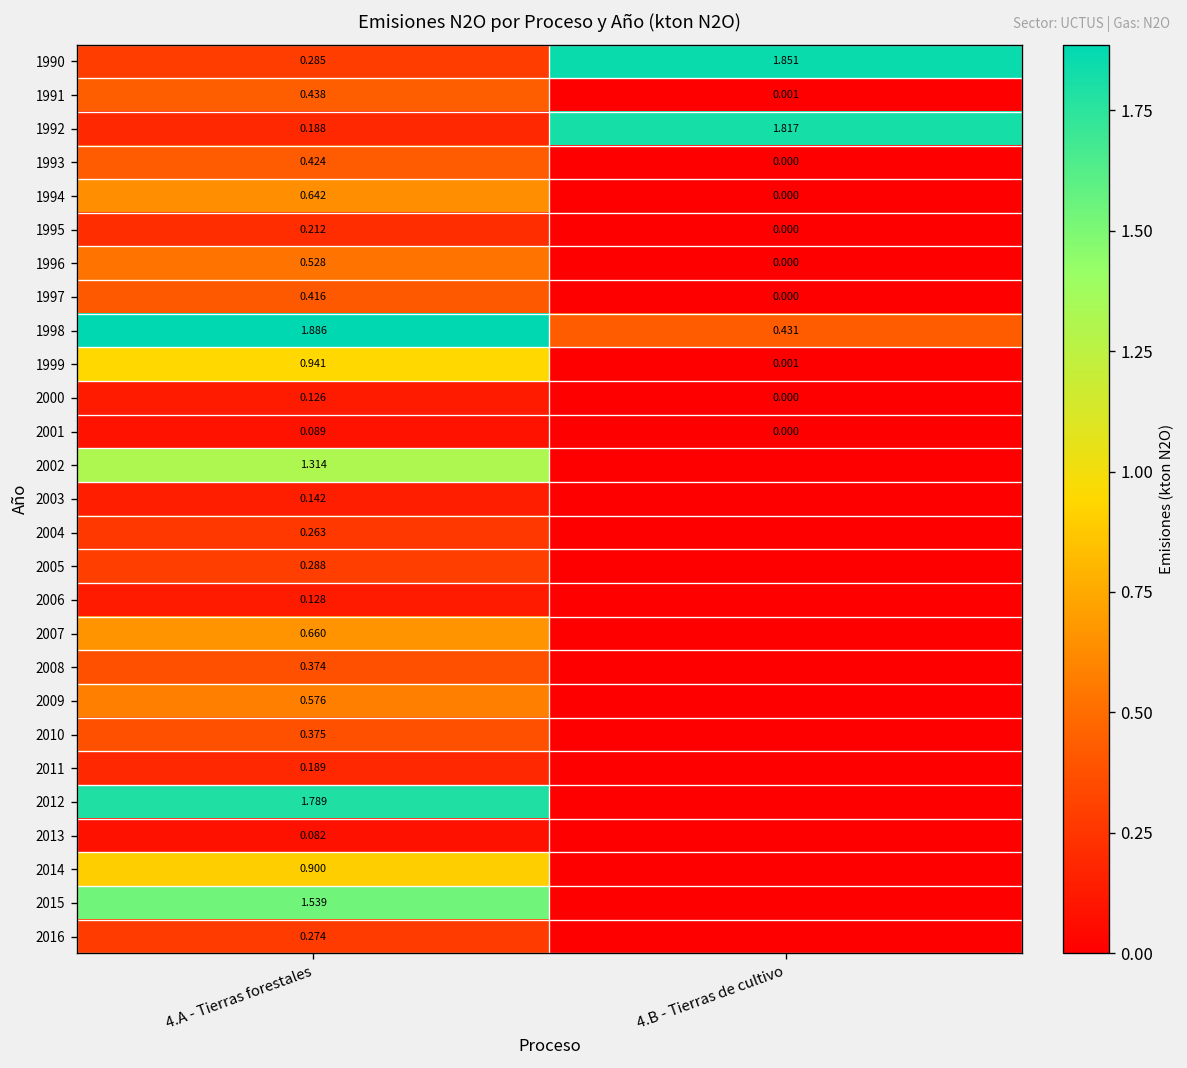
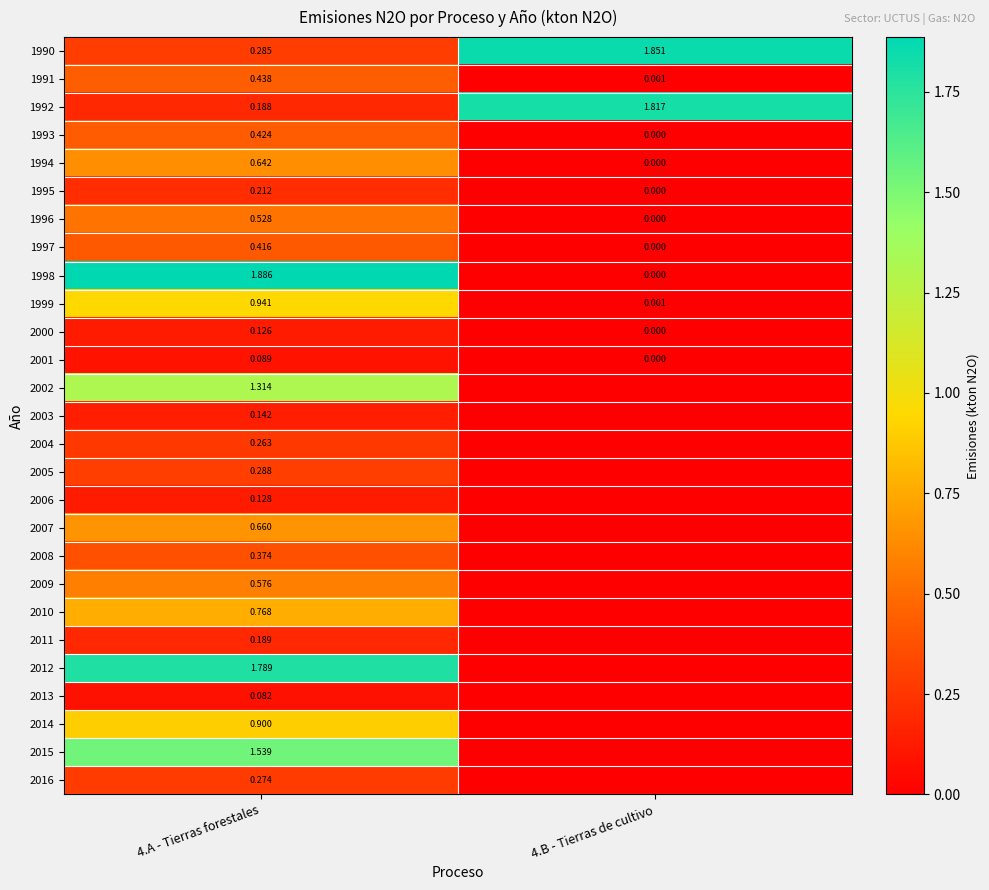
1998, 4.B - Tierras de cultivo: 0.431 -> 0.000
2010, 4.A - Tierras forestales: 0.375 -> 0.768
